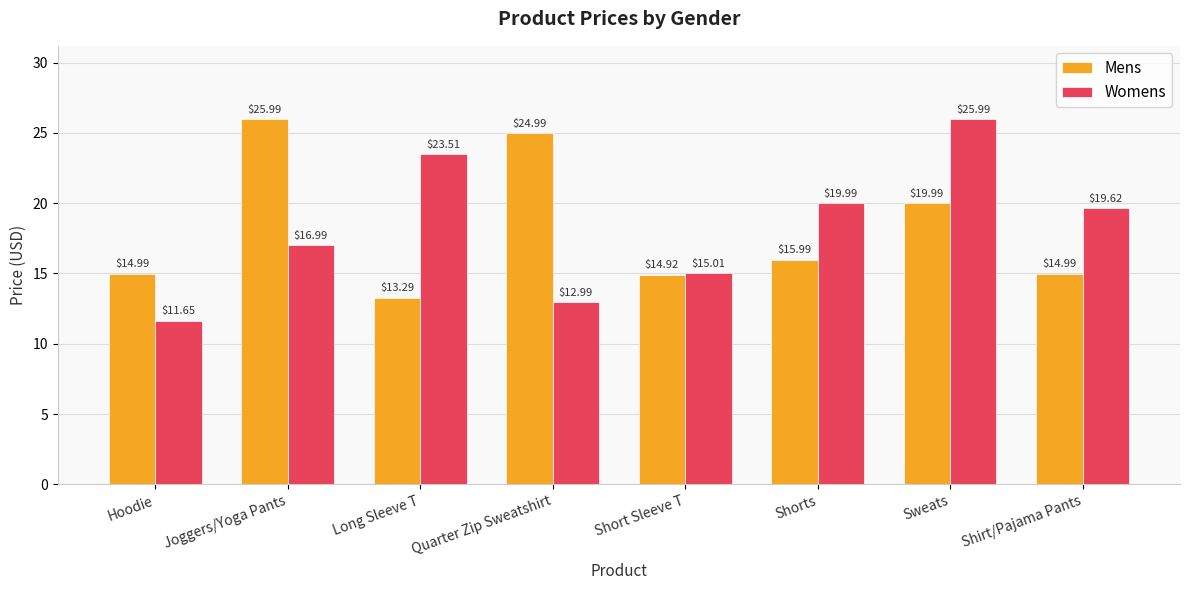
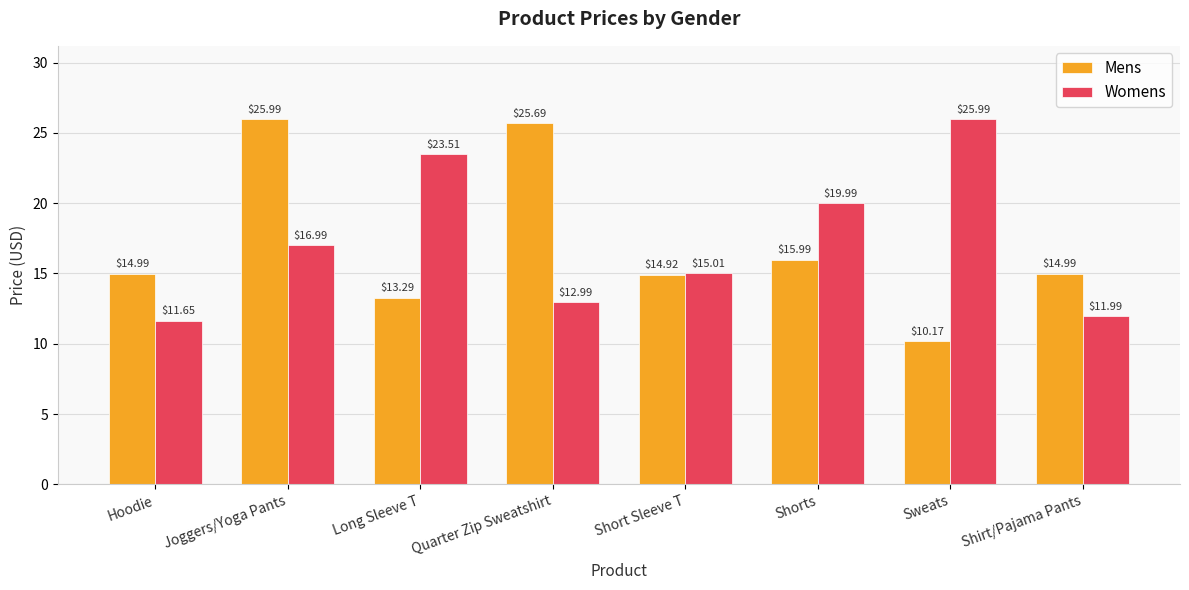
Mens, Quarter Zip Sweatshirt: $24.99 -> $25.69
Mens, Sweats: $19.99 -> $10.17
Womens, Shirt/Pajama Pants: $19.62 -> $11.99
